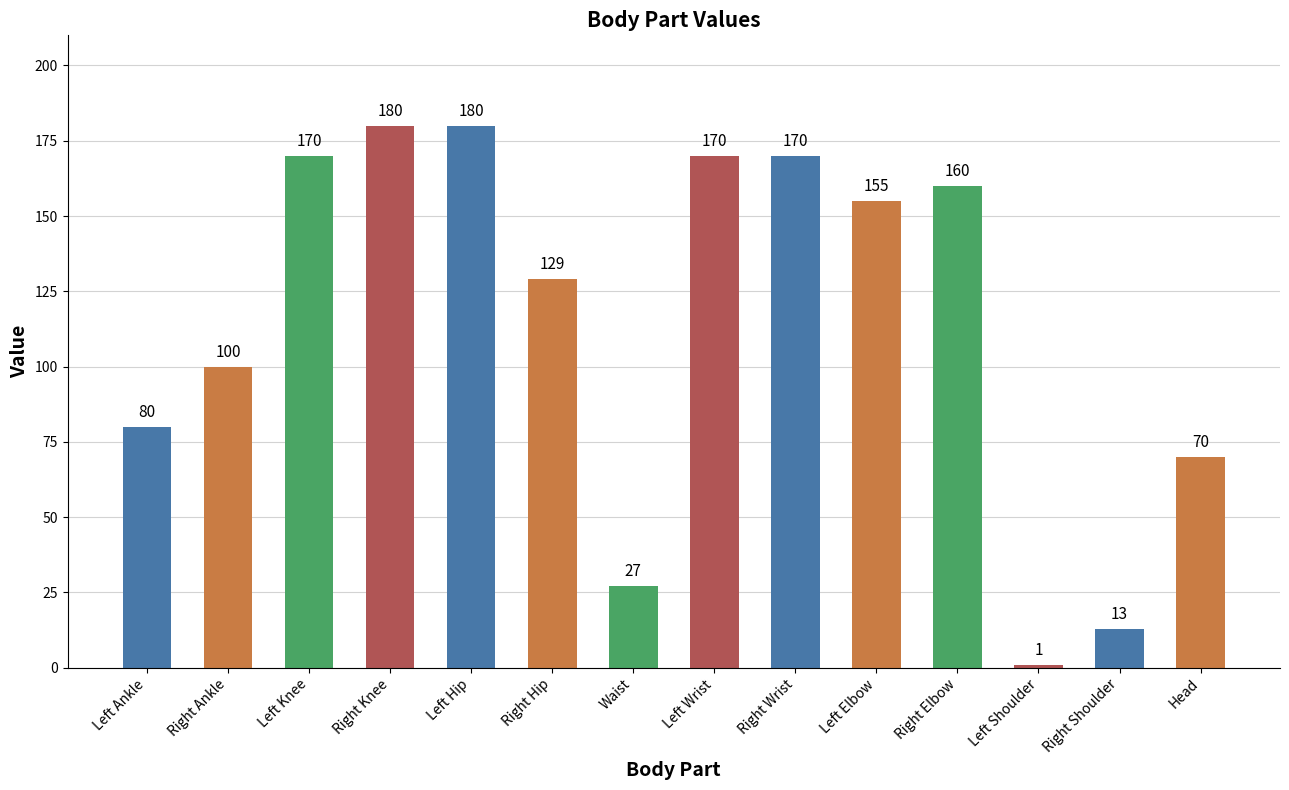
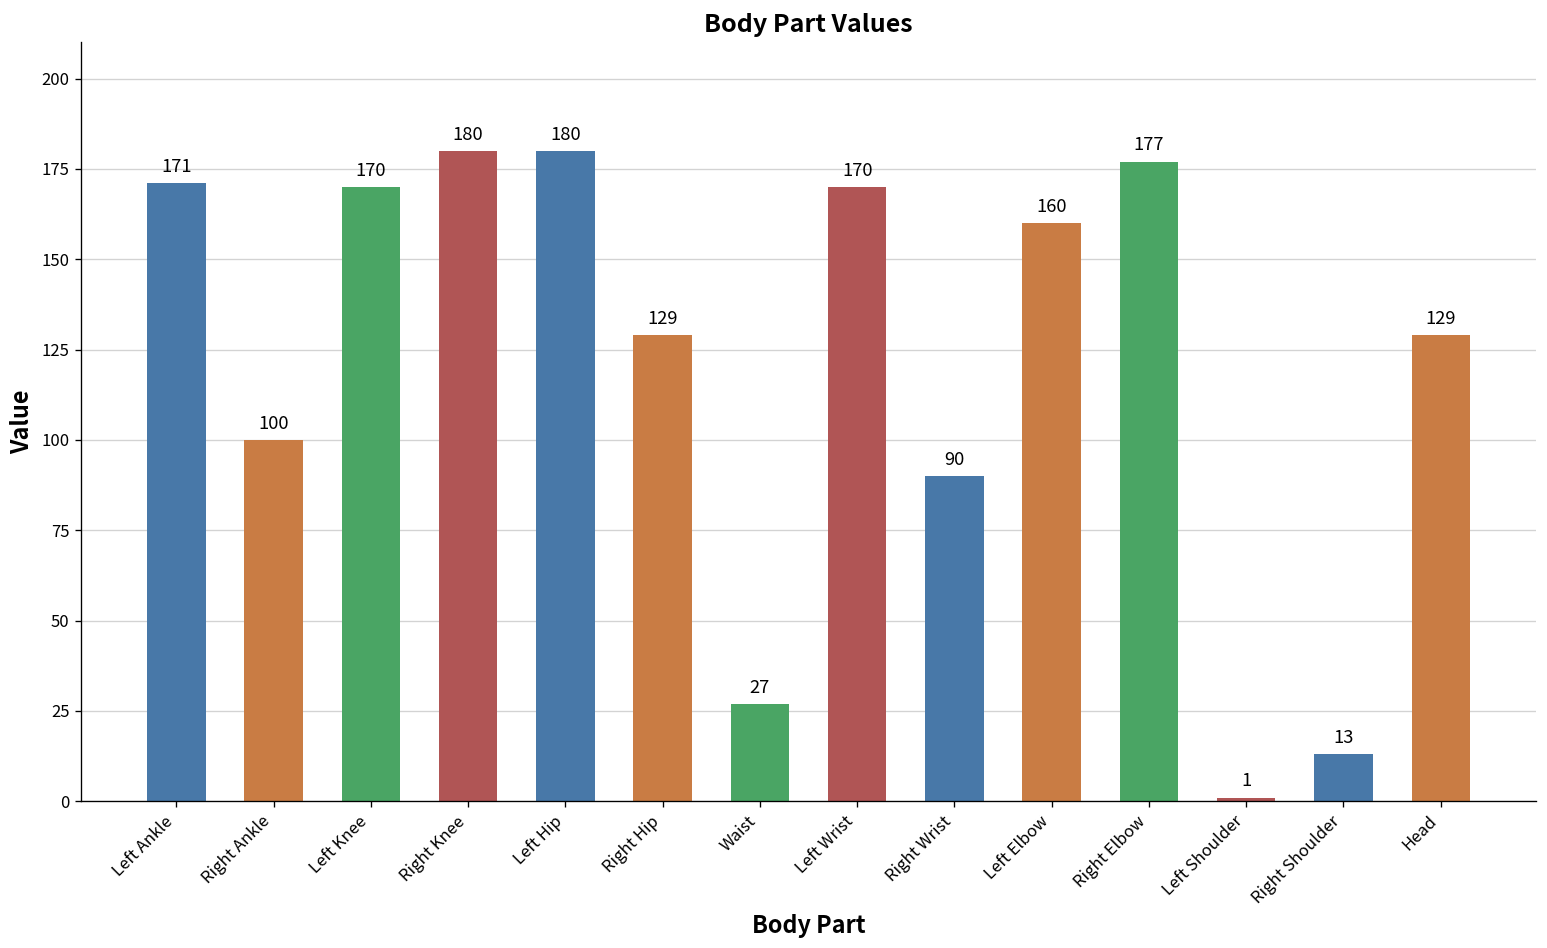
Left Ankle: 80 -> 171
Right Wrist: 170 -> 90
Left Elbow: 155 -> 160
Right Elbow: 160 -> 177
Head: 70 -> 129
